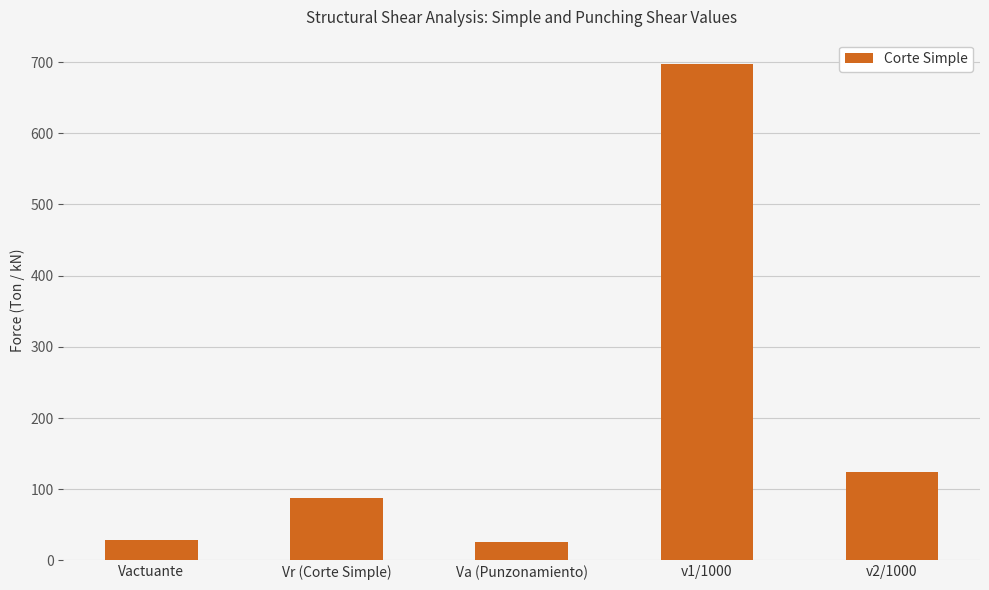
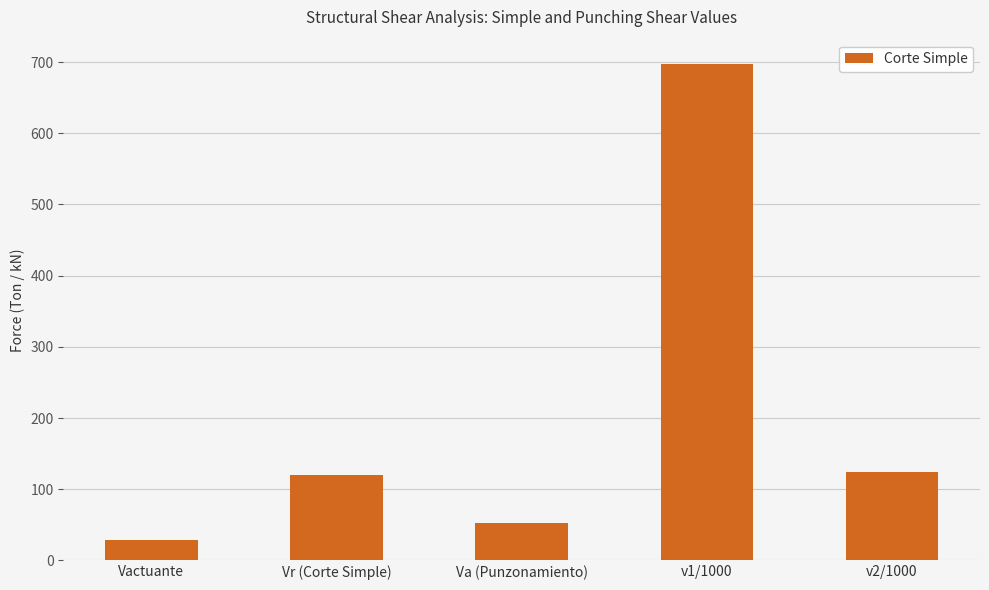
Vr (Corte Simple): 90 -> 120
Va (Punzonamiento): 30 -> 50
